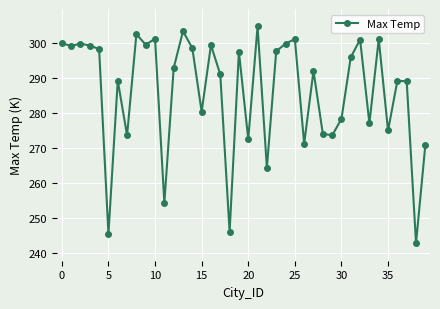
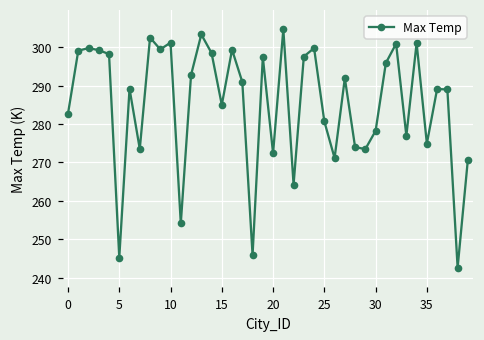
0: 300 -> 283
15: 280 -> 285
25: 301 -> 281
